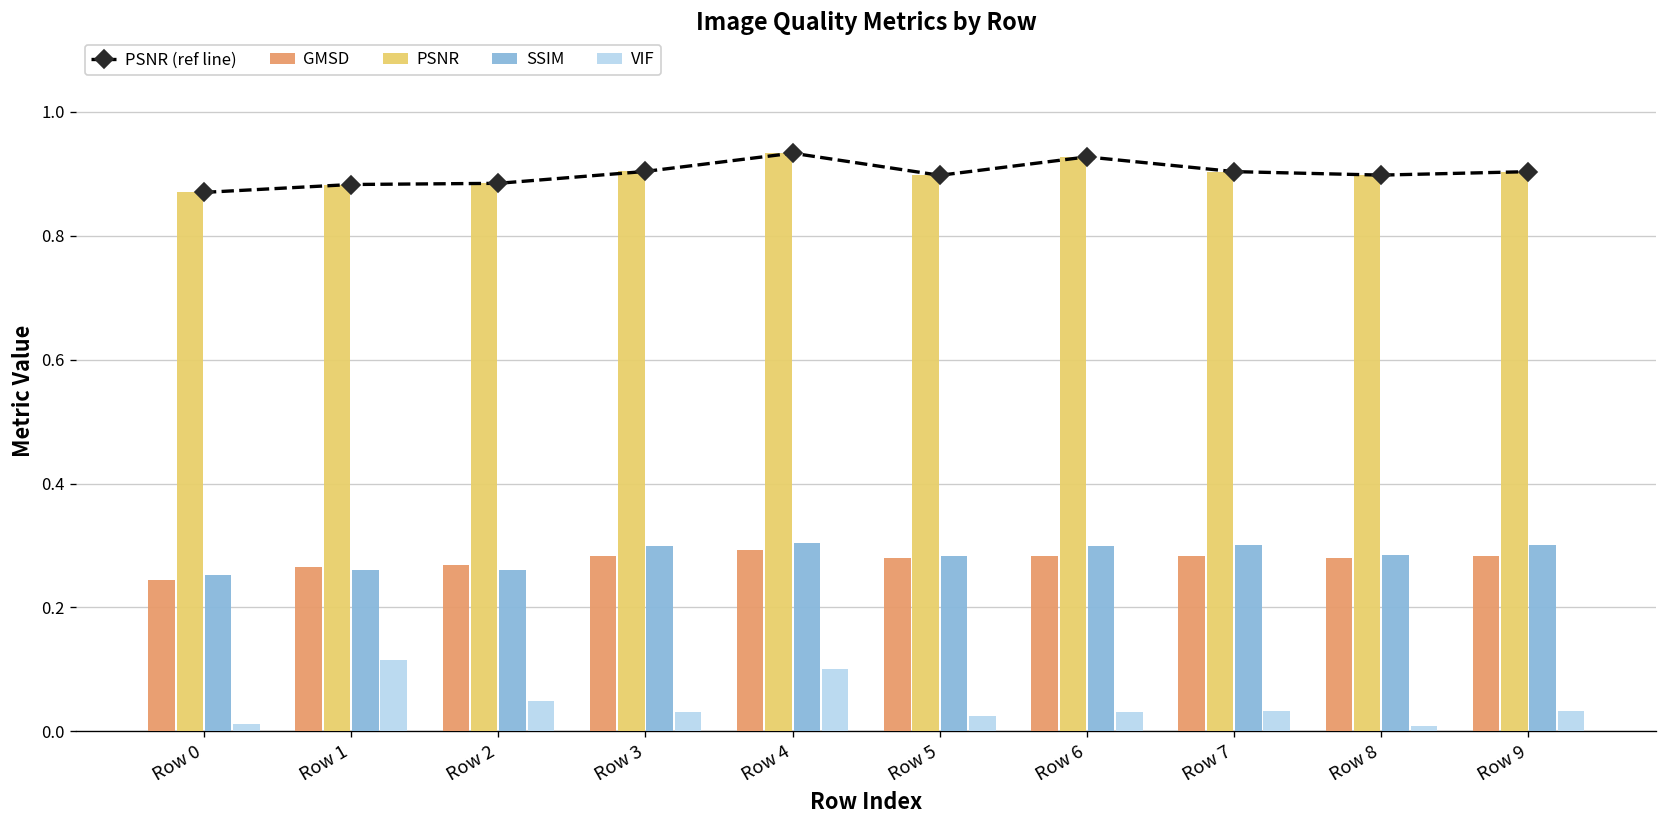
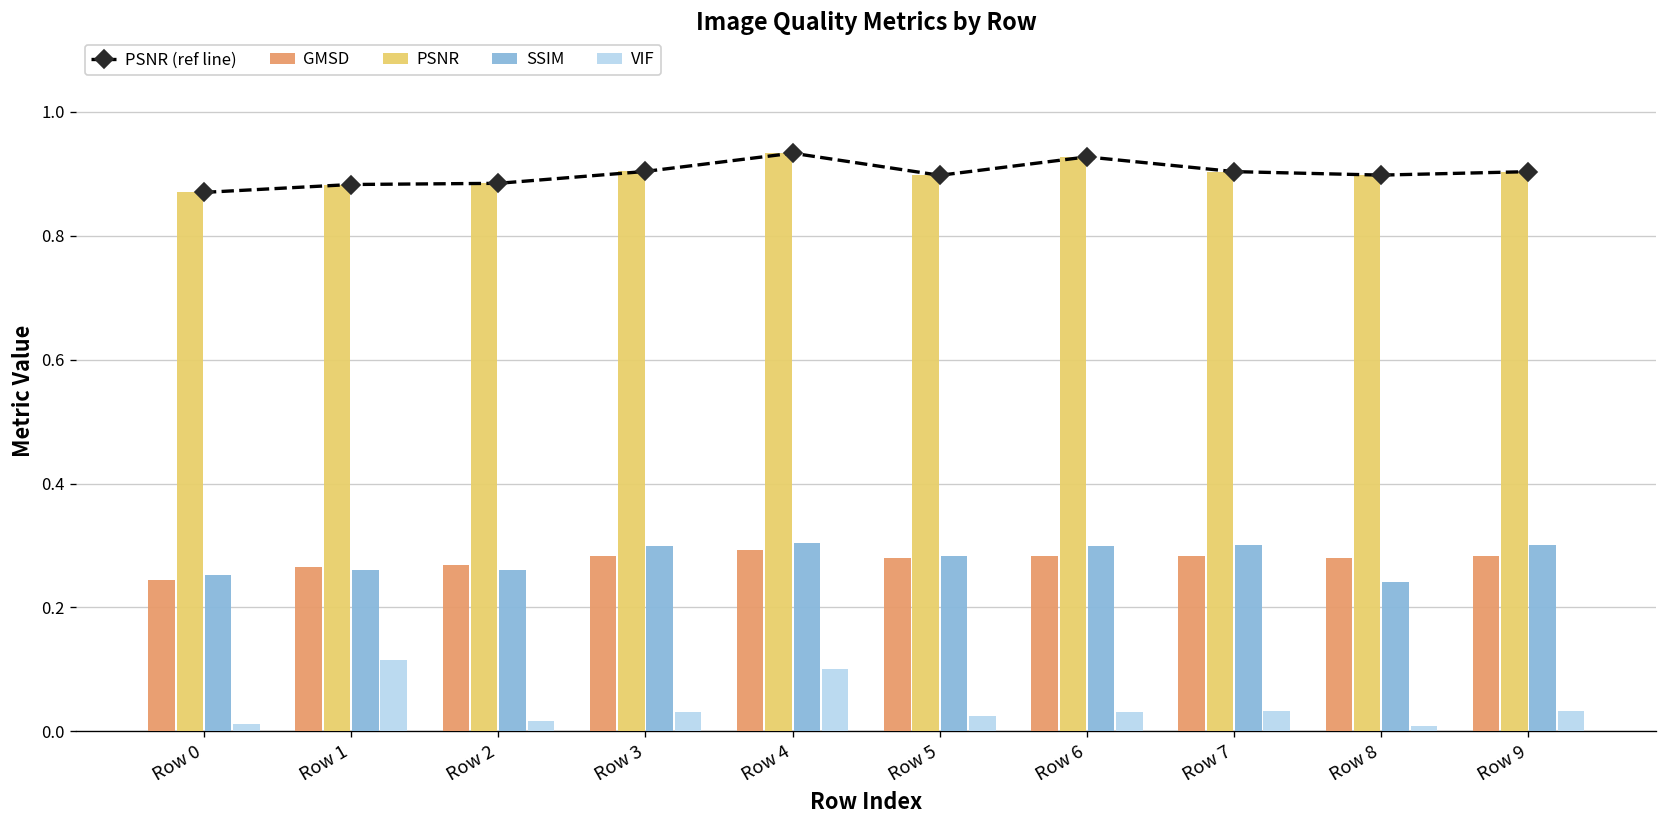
VIF, Row 2: 0.05 -> 0.02
SSIM, Row 8: 0.29 -> 0.24
